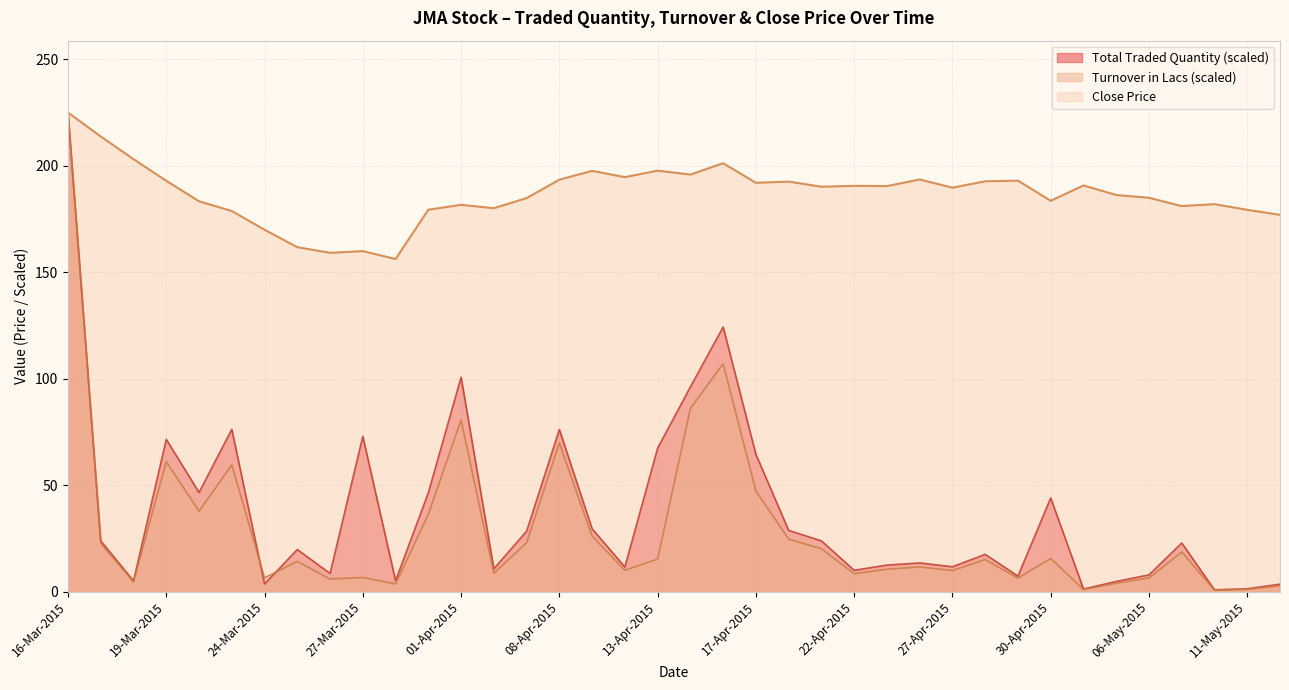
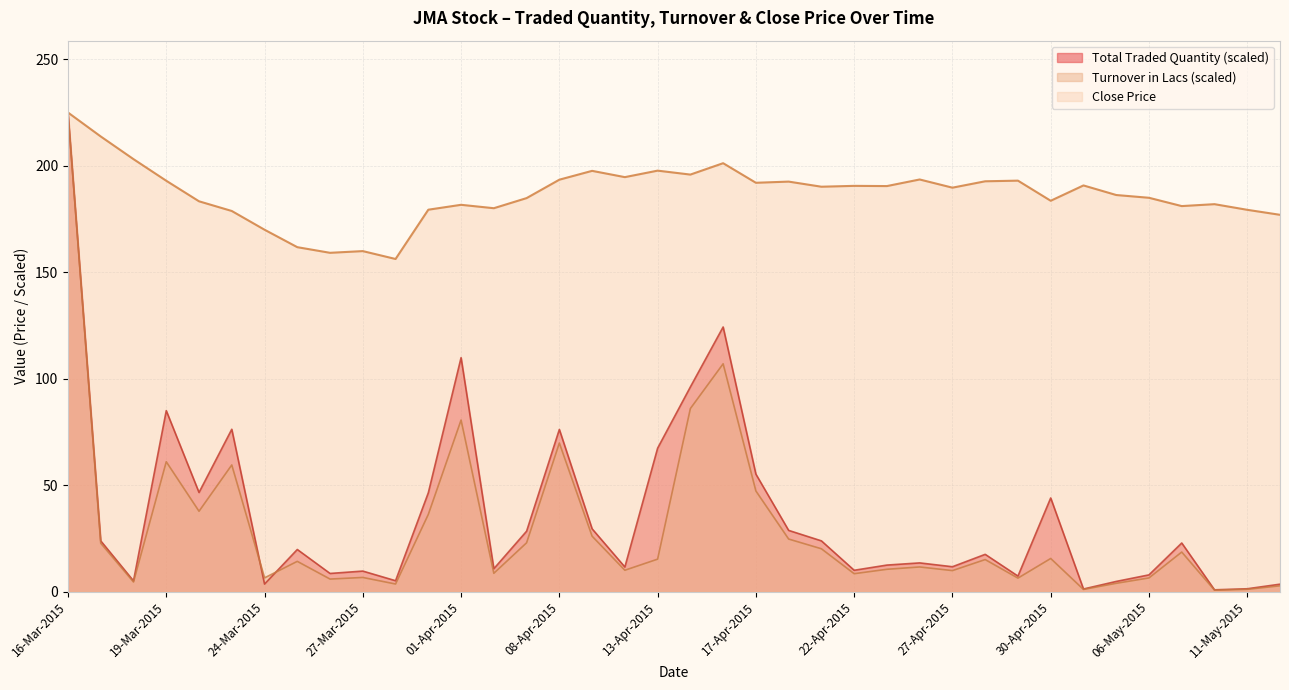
Total Traded Quantity (scaled), 19-Mar-2015: 72 -> 85
Total Traded Quantity (scaled), 27-Mar-2015: 73 -> 10
Total Traded Quantity (scaled), 01-Apr-2015: 101 -> 110
Total Traded Quantity (scaled), 17-Apr-2015: 64 -> 55
